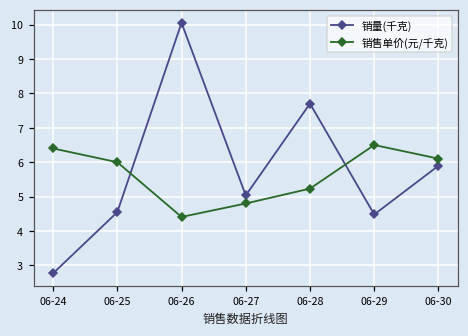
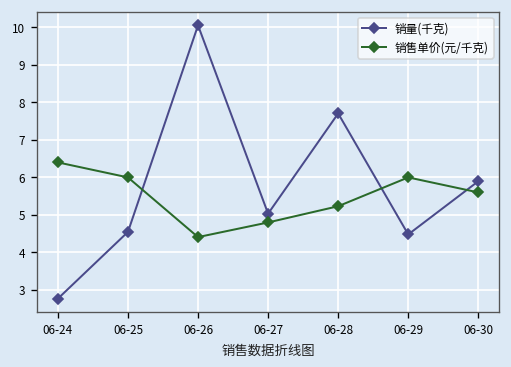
销售单价(元/千克), 06-29: 6.5 -> 6.0
销售单价(元/千克), 06-30: 6.1 -> 5.6
